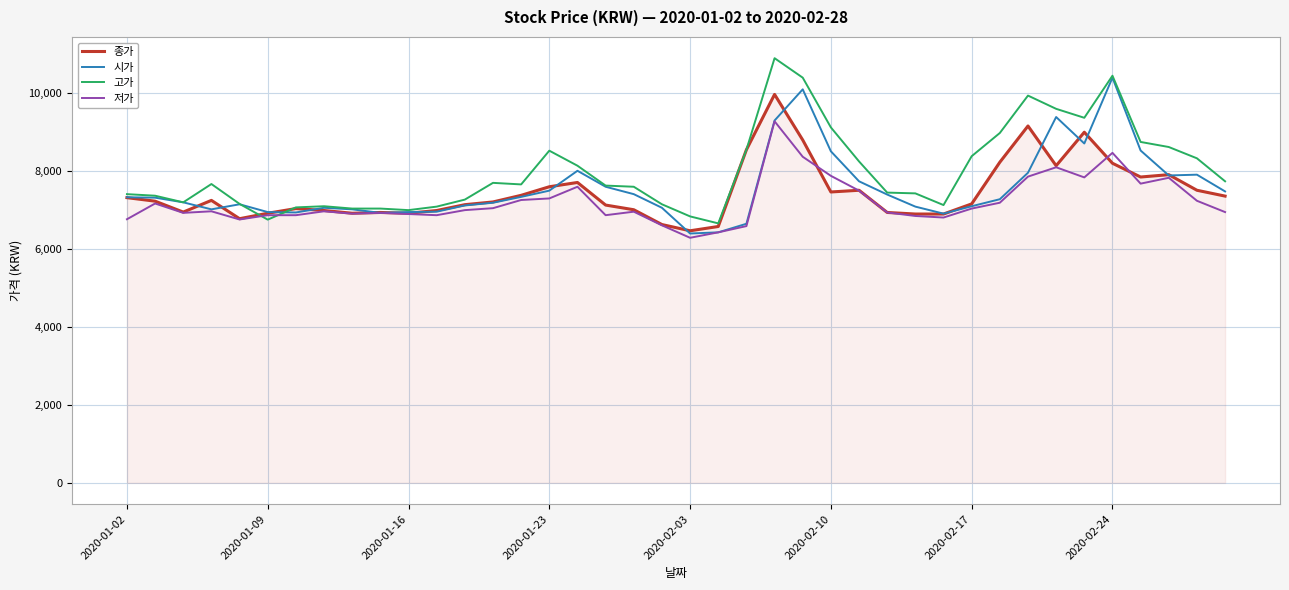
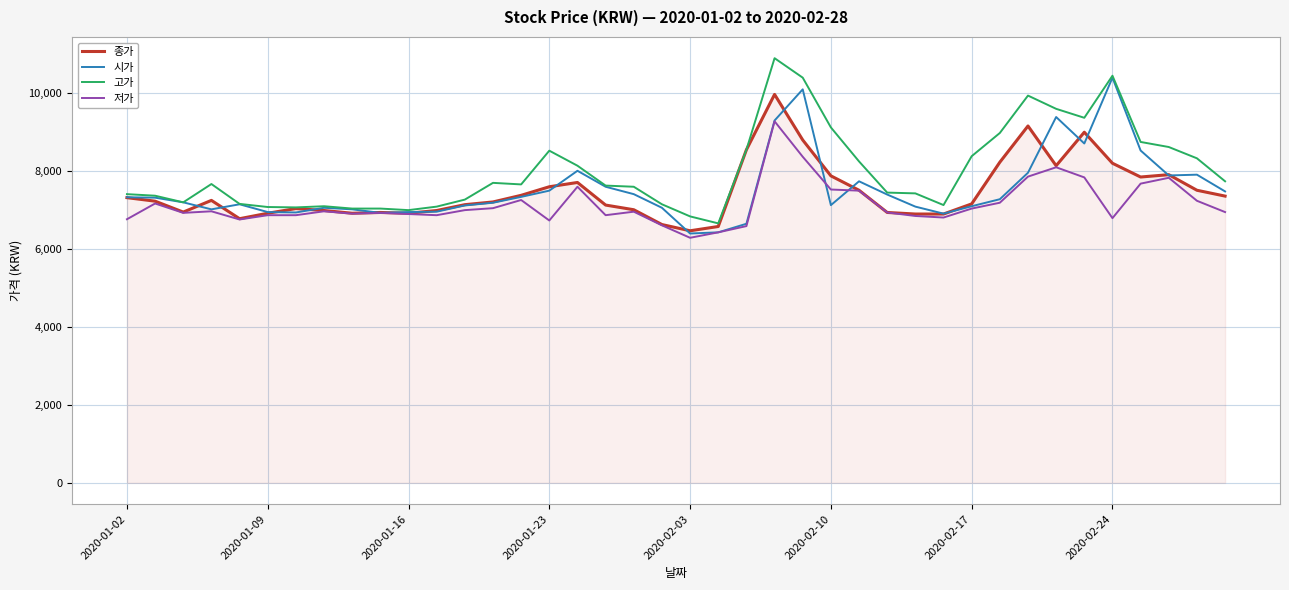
고가, 2020-01-09: 6,800 -> 7,100
저가, 2020-01-23: 7,300 -> 6,700
종가, 2020-02-10: 7,500 -> 7,900
시가, 2020-02-10: 8,500 -> 7,100
저가, 2020-02-10: 7,900 -> 7,500
저가, 2020-02-24: 8,500 -> 6,800
